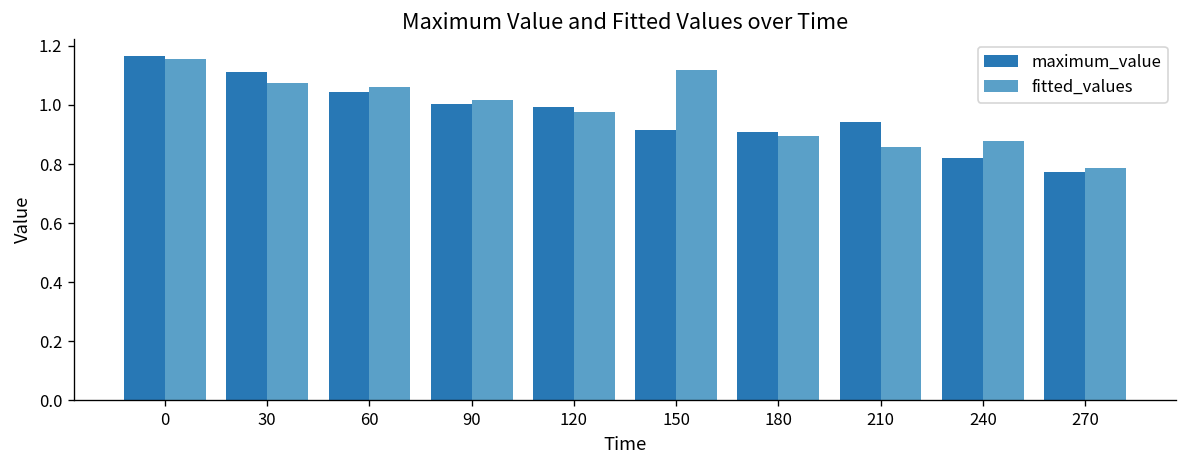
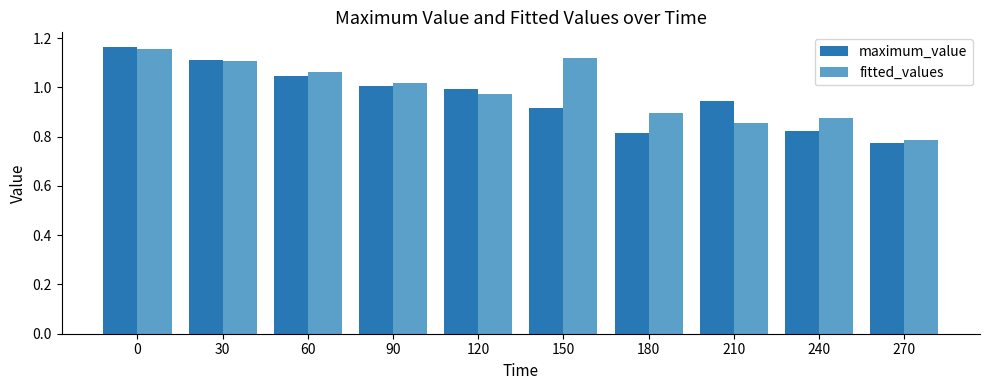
fitted_values, 30: 1.08 -> 1.11
maximum_value, 180: 0.91 -> 0.82
